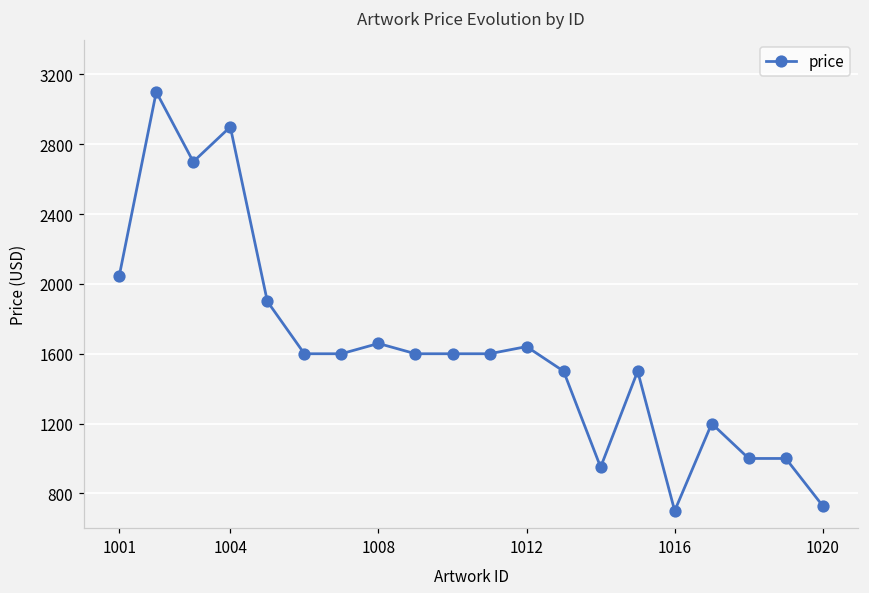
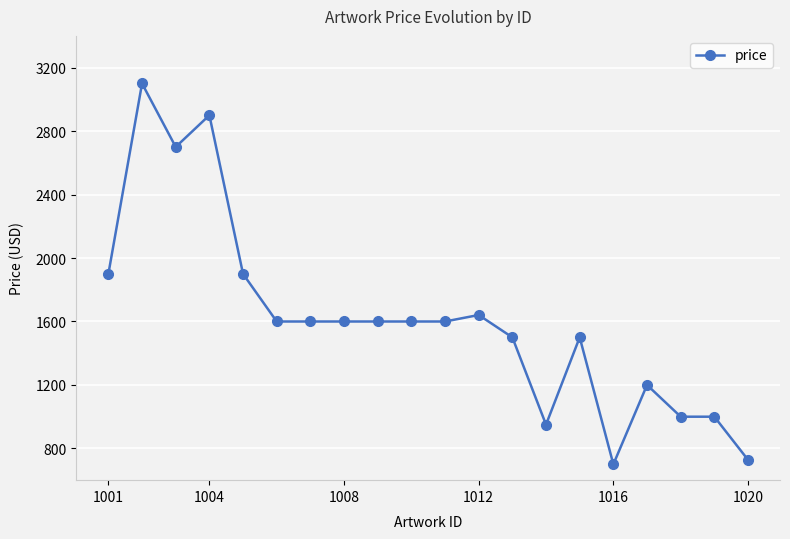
1001: 2050 -> 1900
1008: 1660 -> 1600
